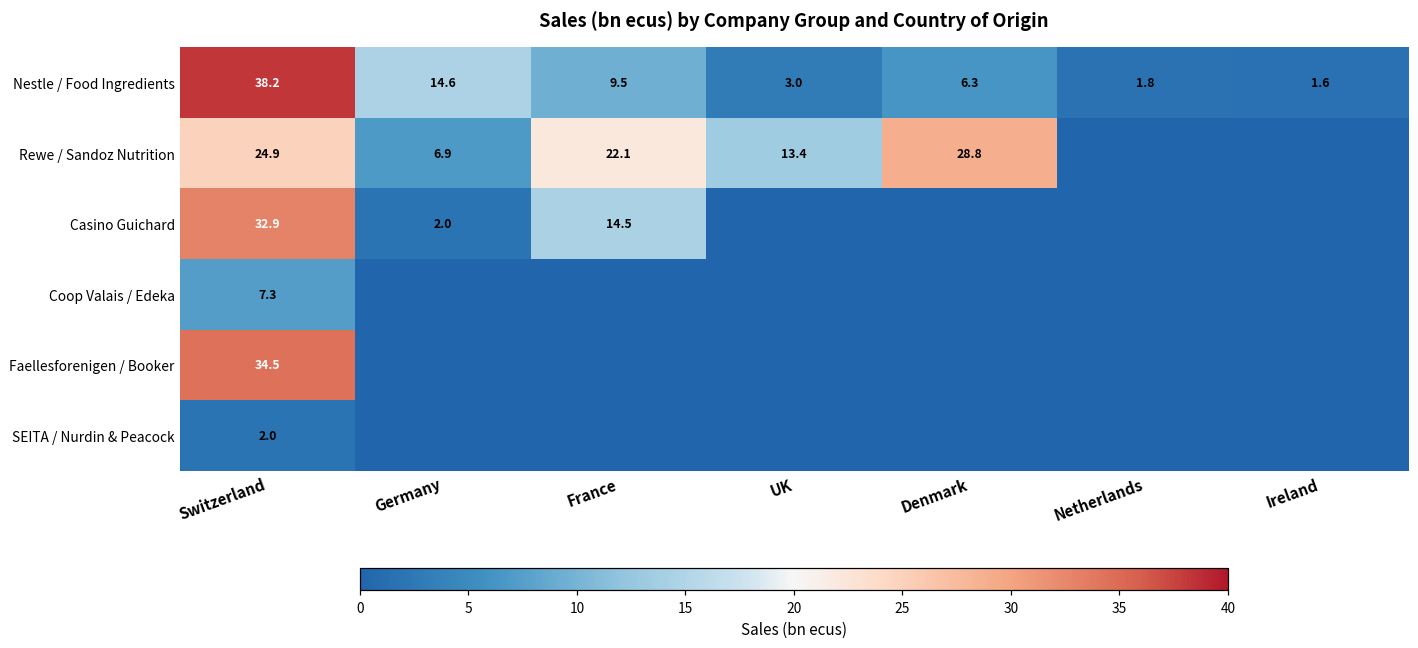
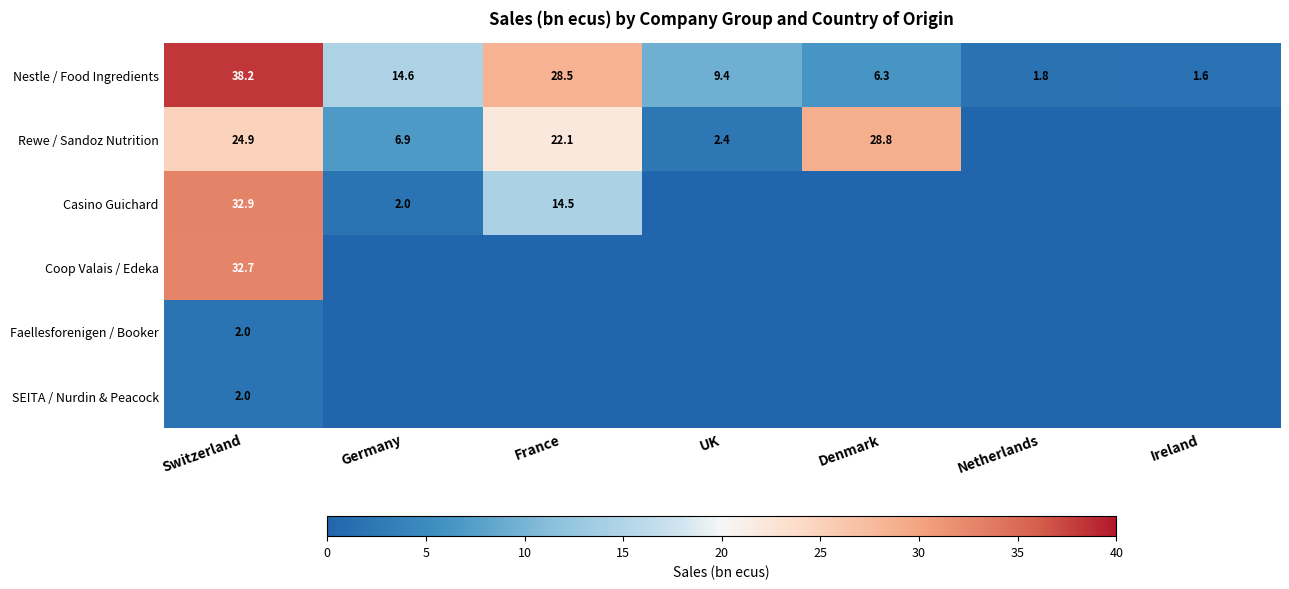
Nestle / Food Ingredients, France: 9.5 -> 28.5
Nestle / Food Ingredients, UK: 3.0 -> 9.4
Rewe / Sandoz Nutrition, UK: 13.4 -> 2.4
Coop Valais / Edeka, Switzerland: 7.3 -> 32.7
Faellesforenigen / Booker, Switzerland: 34.5 -> 2.0
